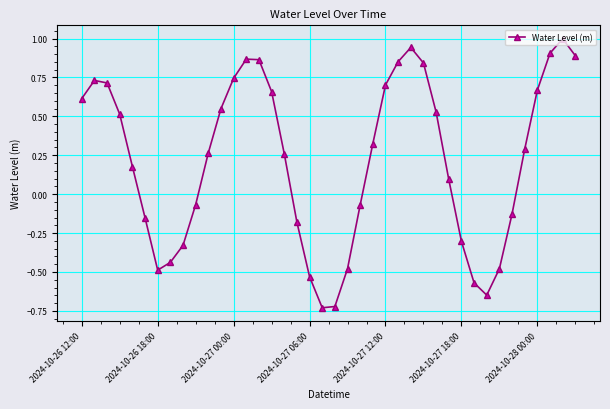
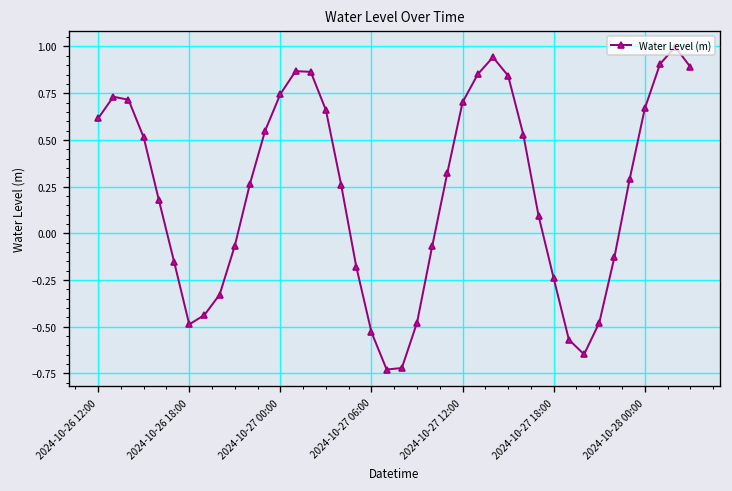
2024-10-27 18:00: -0.30 -> -0.24
